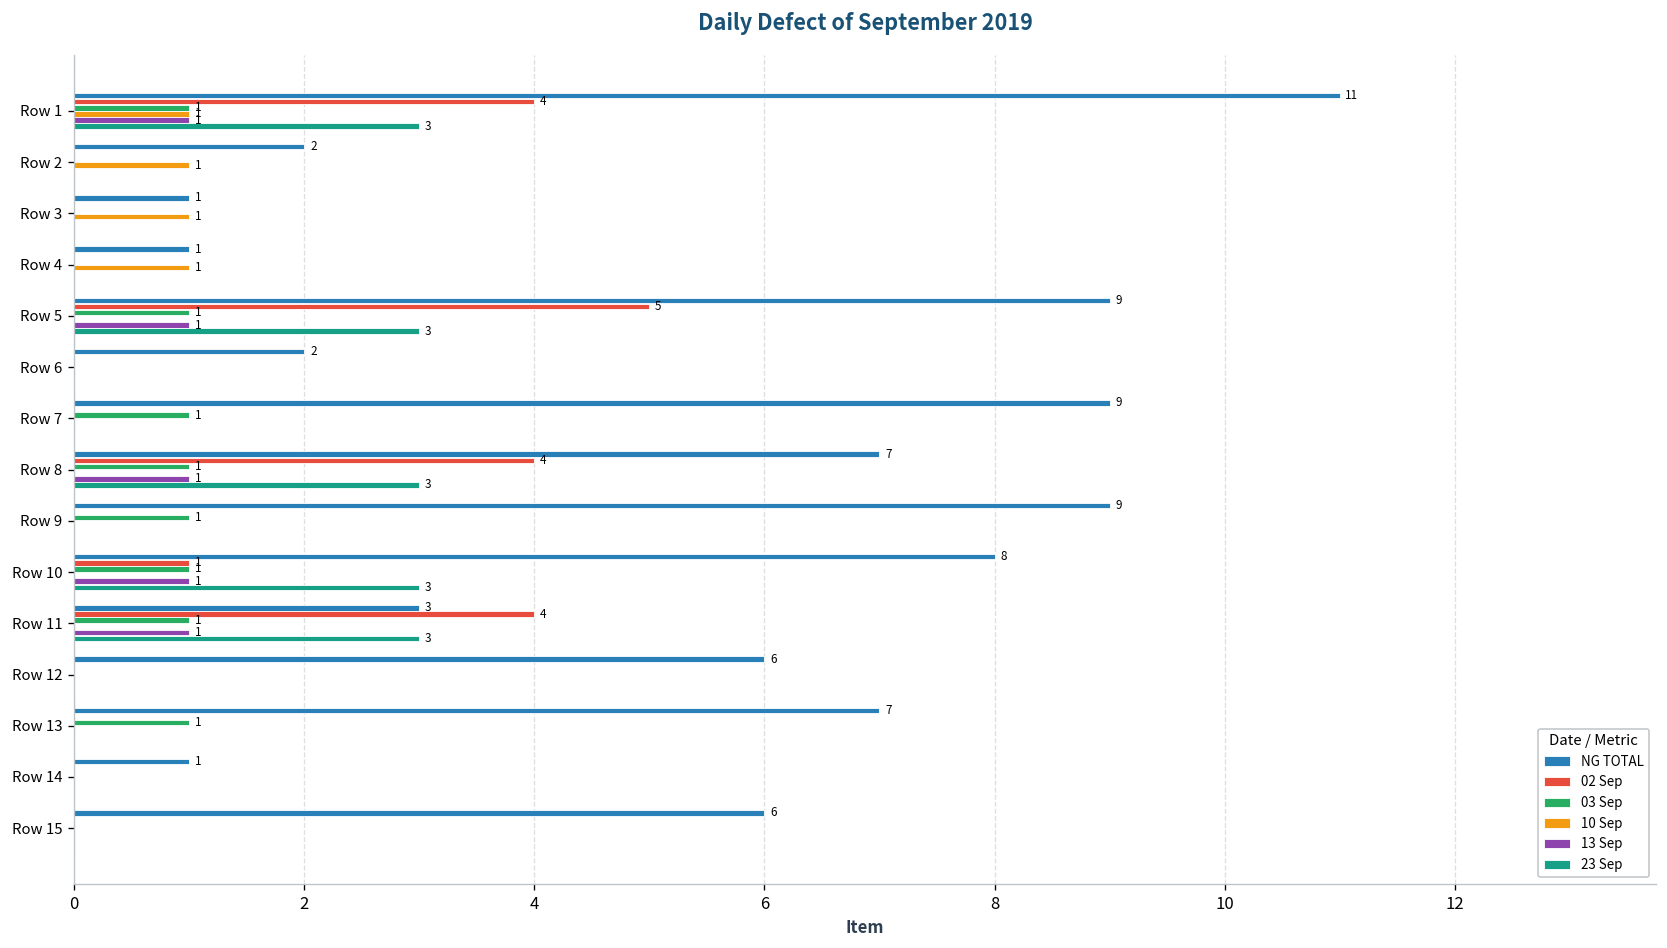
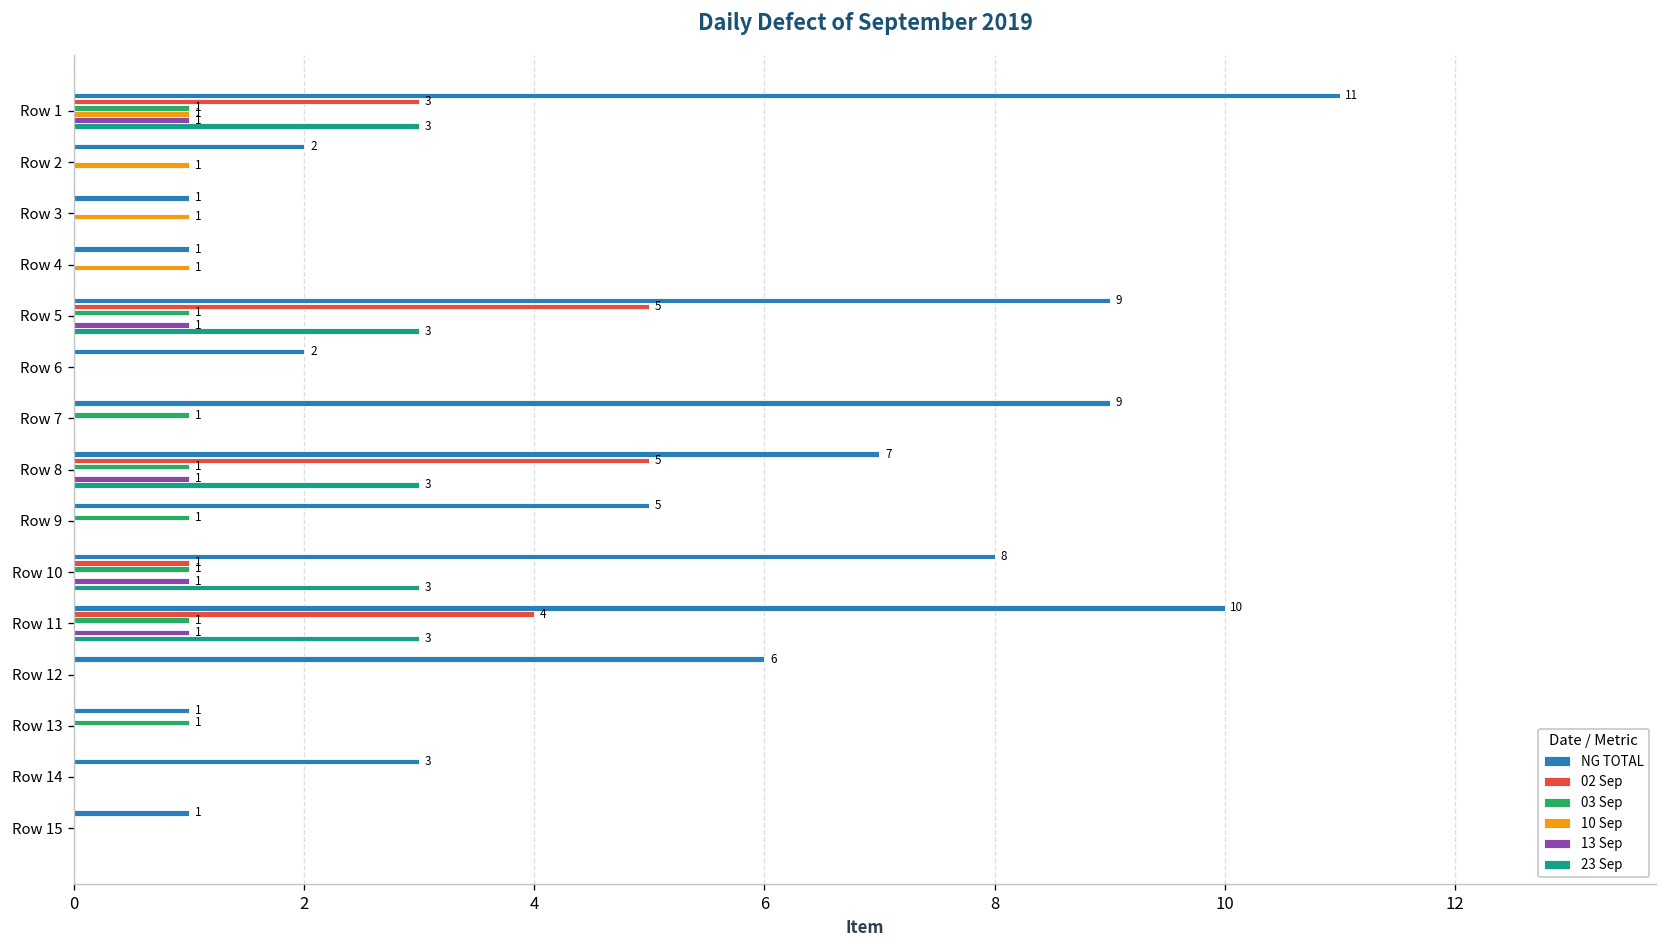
02 Sep, Row 1: 4 -> 3
02 Sep, Row 8: 4 -> 5
NG TOTAL, Row 9: 9 -> 5
NG TOTAL, Row 11: 3 -> 10
NG TOTAL, Row 13: 7 -> 1
NG TOTAL, Row 14: 1 -> 3
NG TOTAL, Row 15: 6 -> 1
